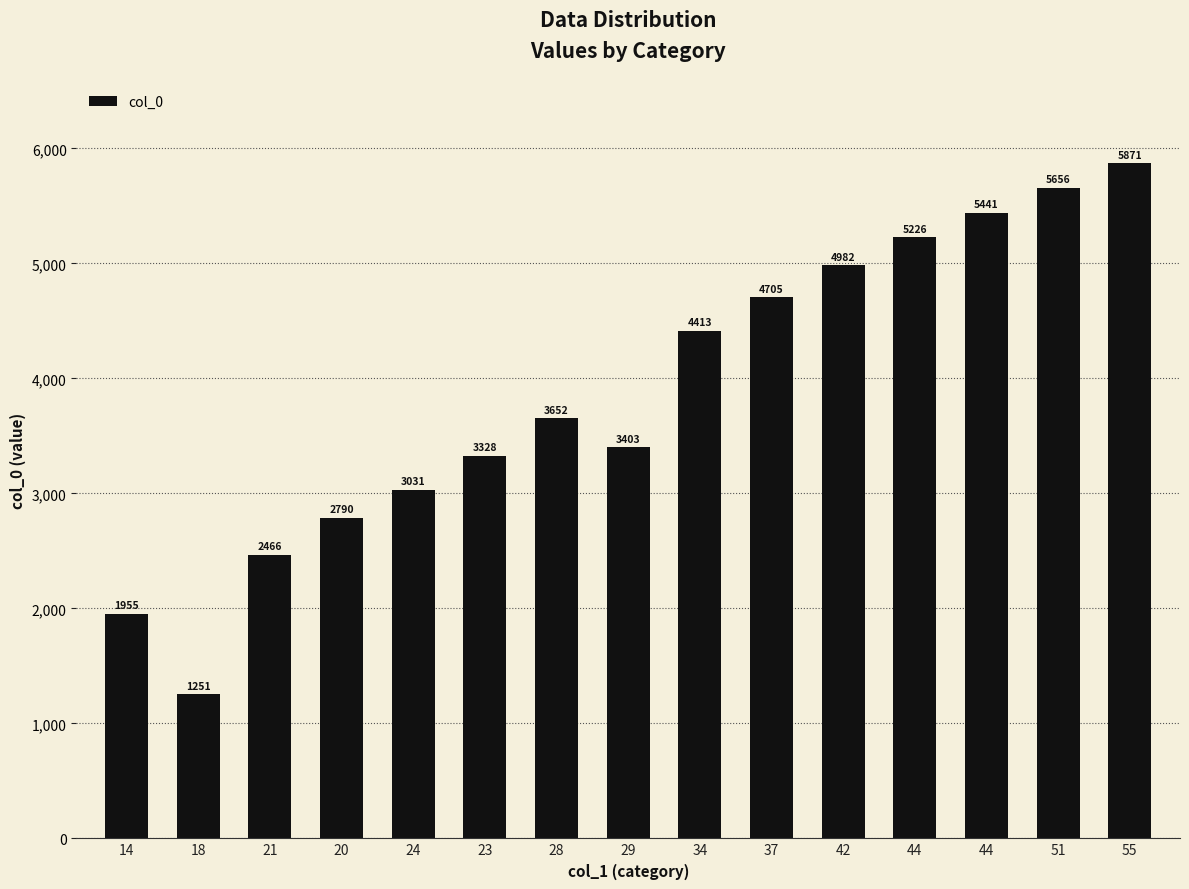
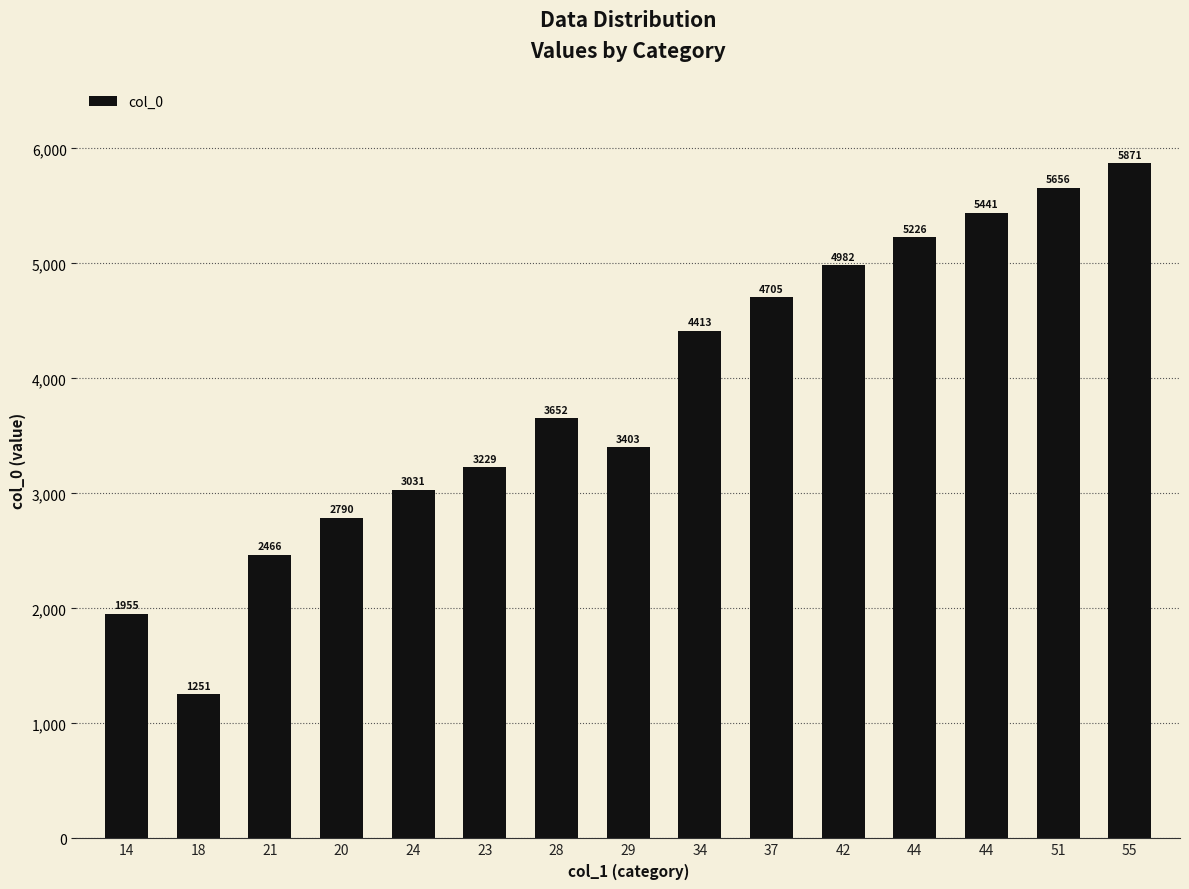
23: 3328 -> 3229
